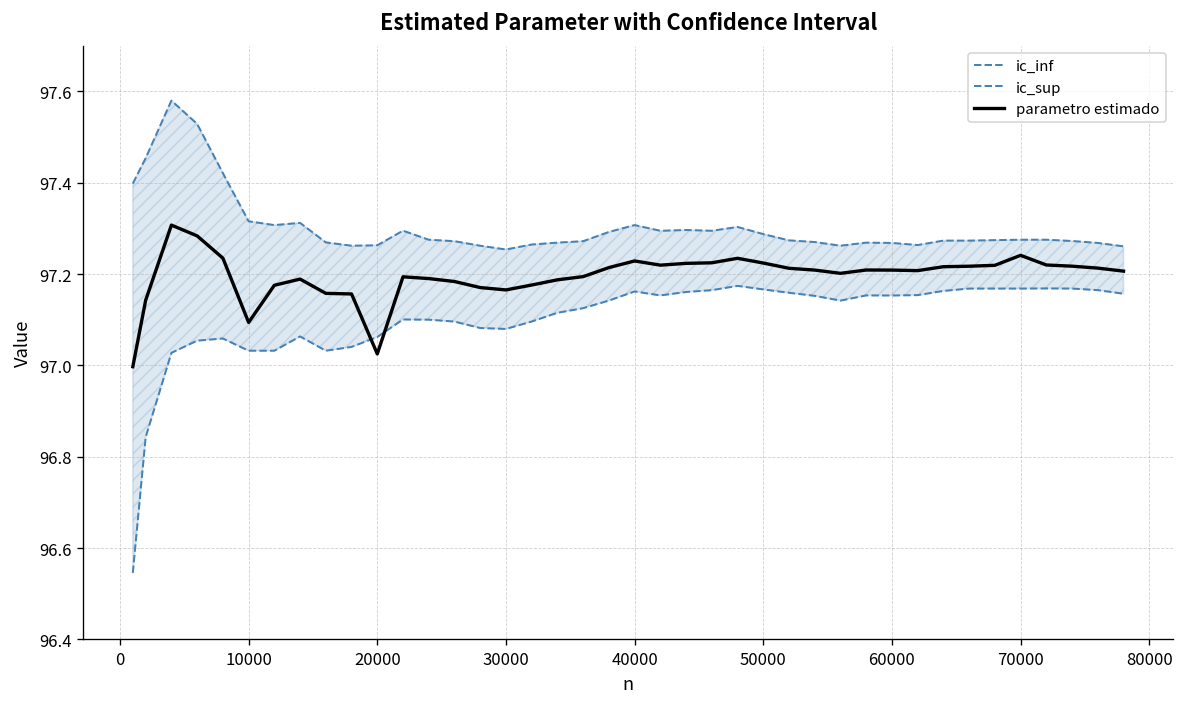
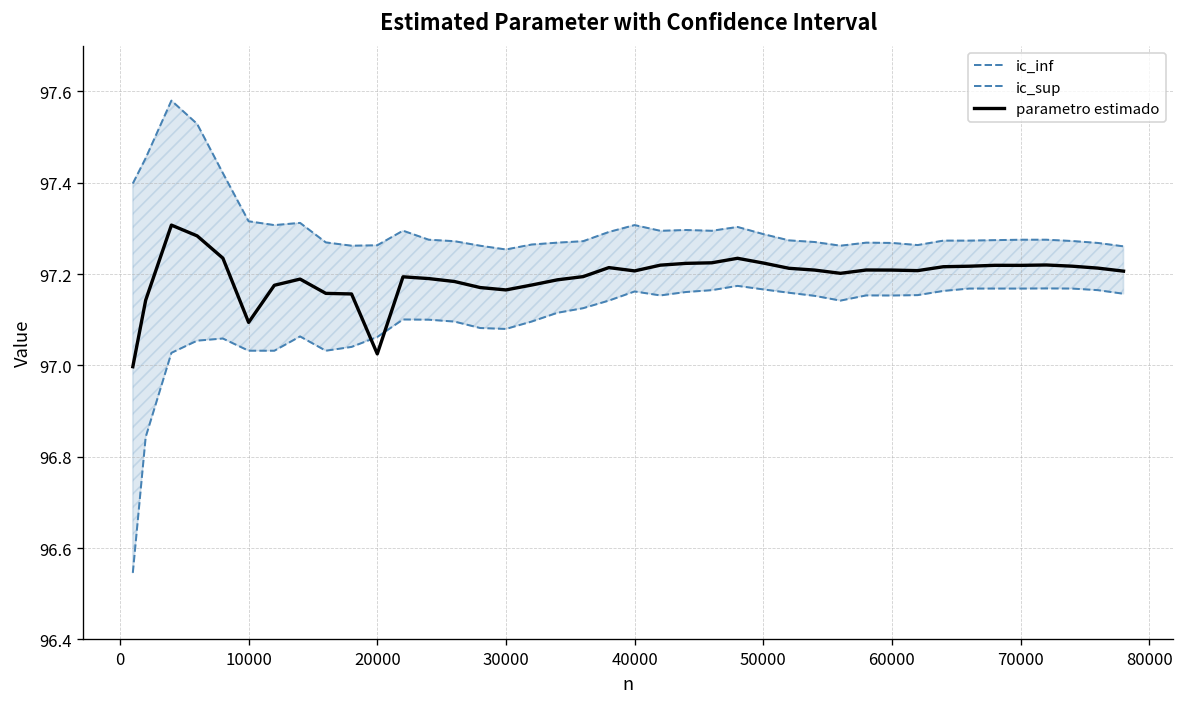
parametro estimado, 40000: 97.23 -> 97.21
parametro estimado, 70000: 97.24 -> 97.22
